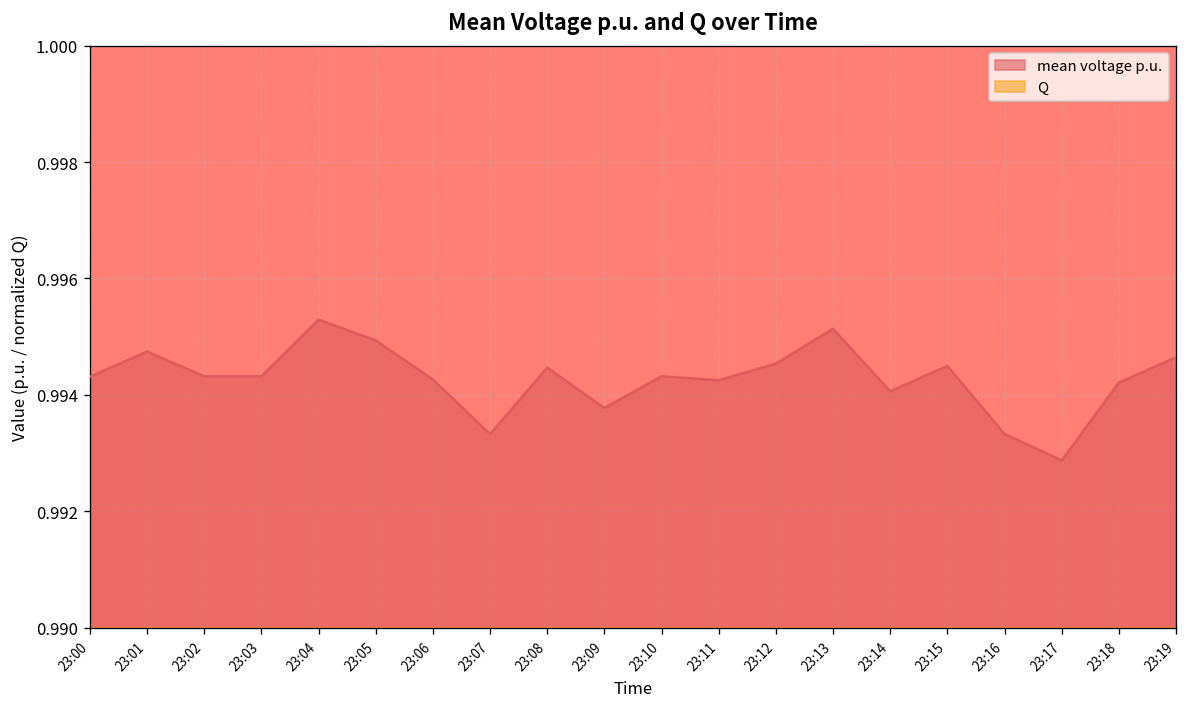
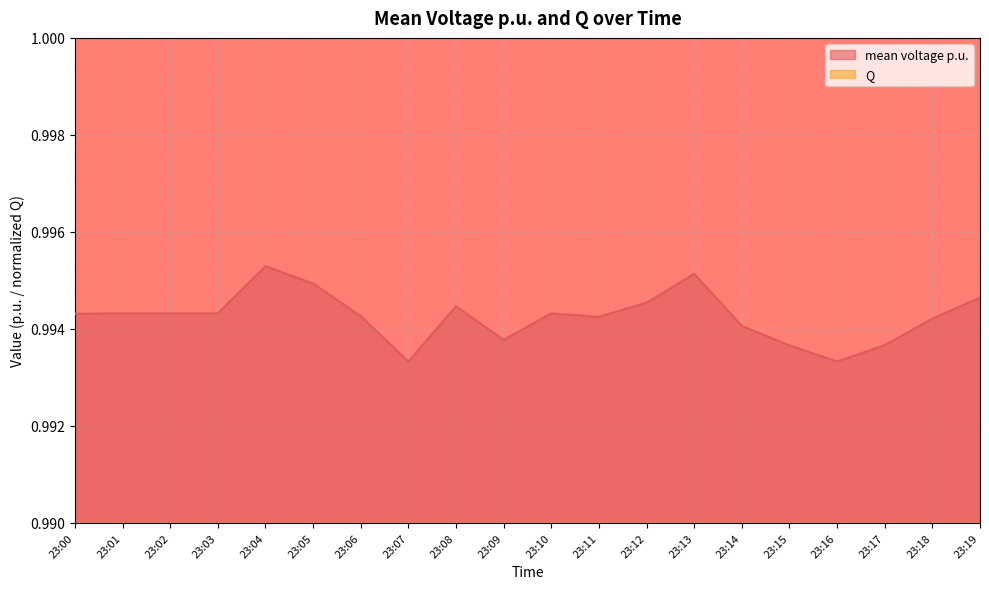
mean voltage p.u., 23:01: 0.9947 -> 0.9943
mean voltage p.u., 23:15: 0.9945 -> 0.9937
mean voltage p.u., 23:17: 0.9929 -> 0.9937
